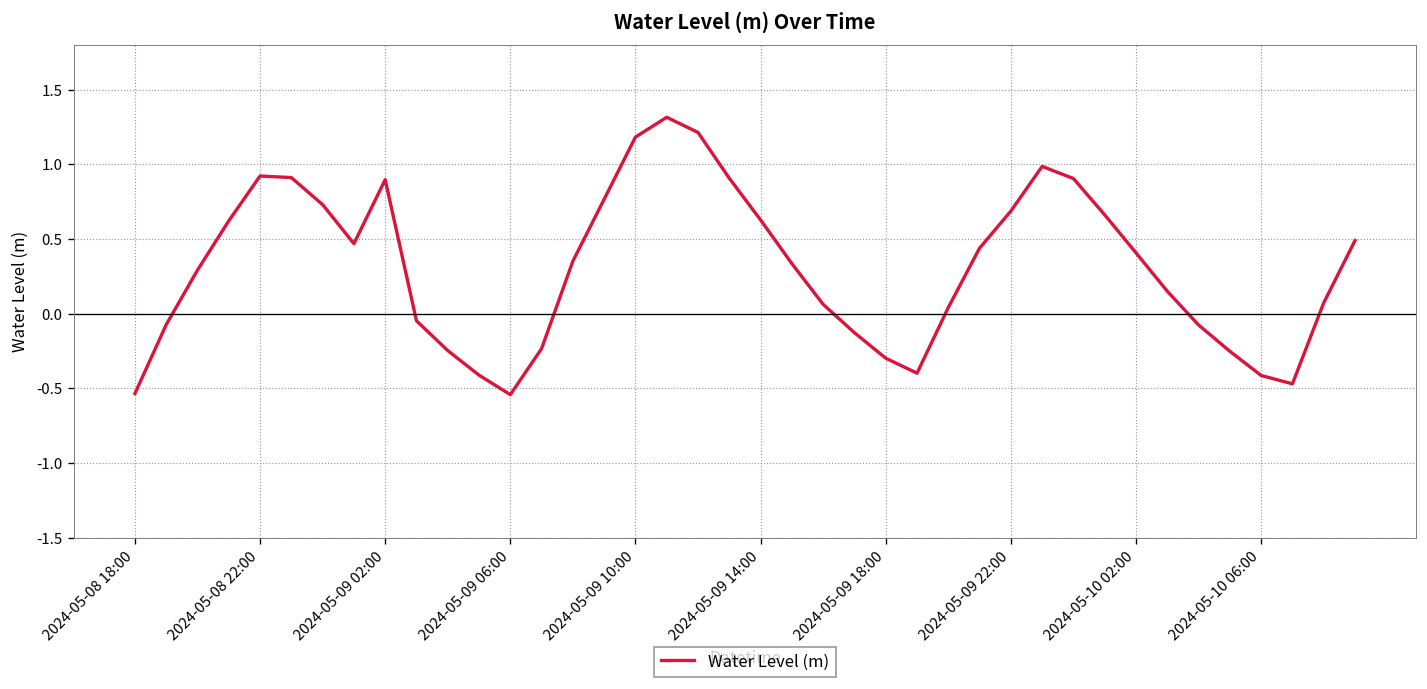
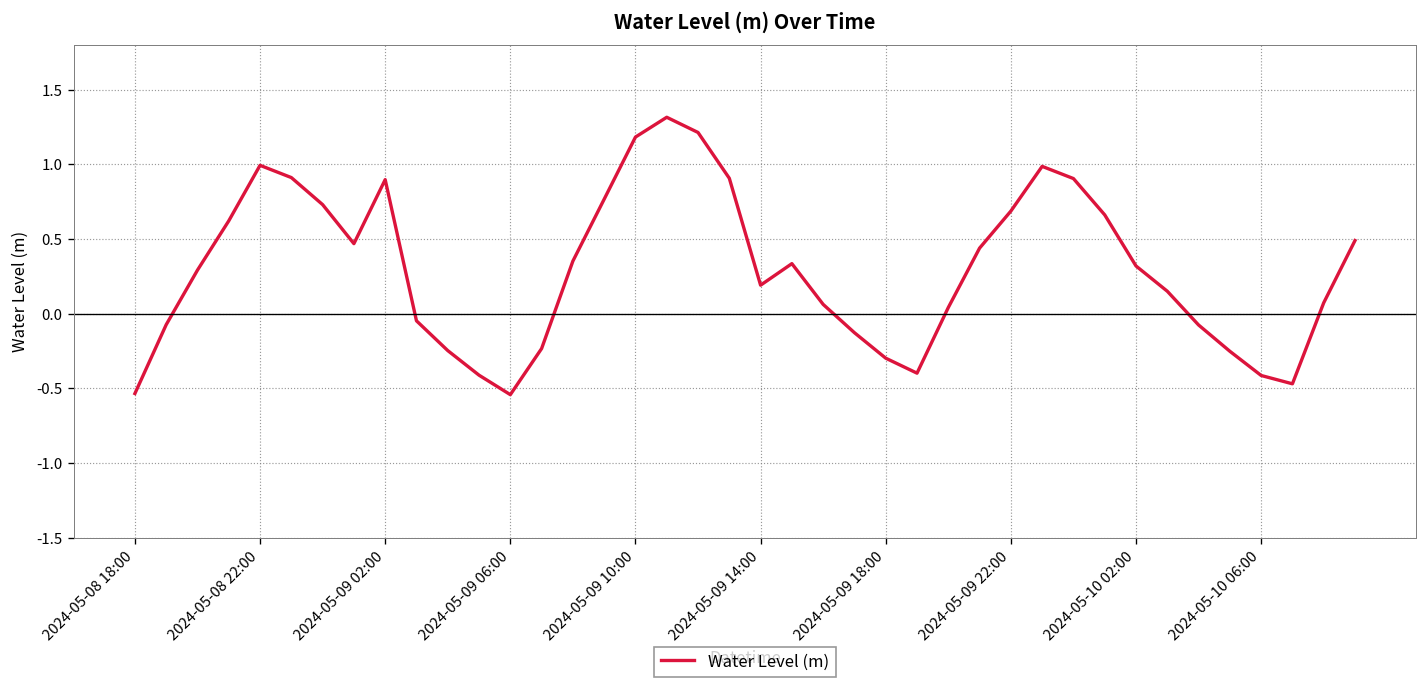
2024-05-08 22:00: 0.92 -> 0.99
2024-05-09 14:00: 0.63 -> 0.19
2024-05-10 02:00: 0.41 -> 0.32
